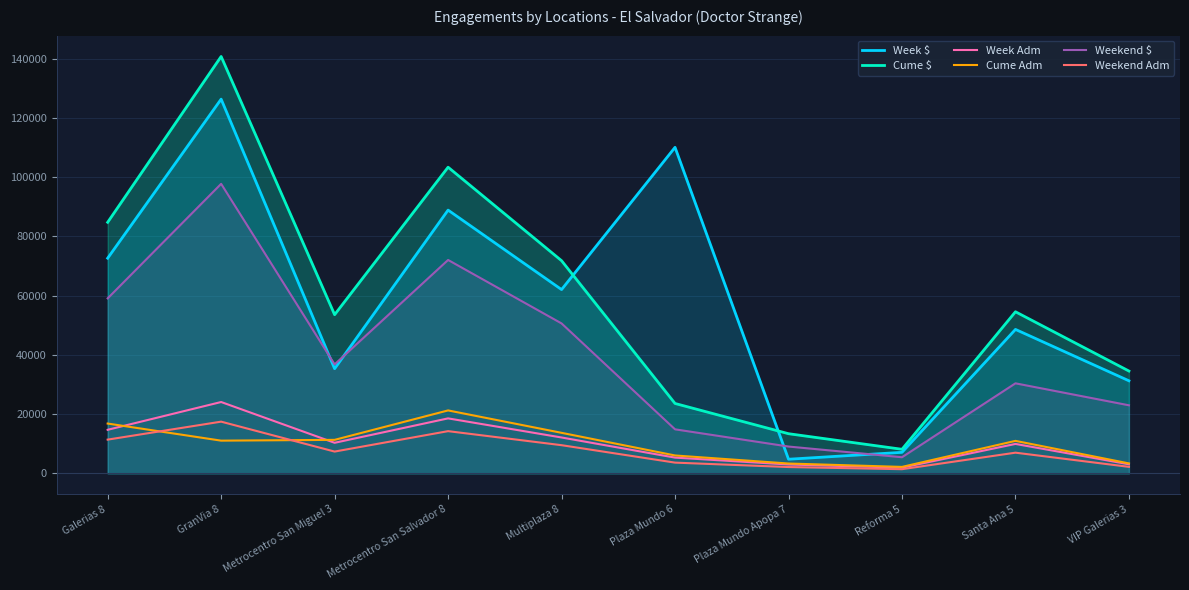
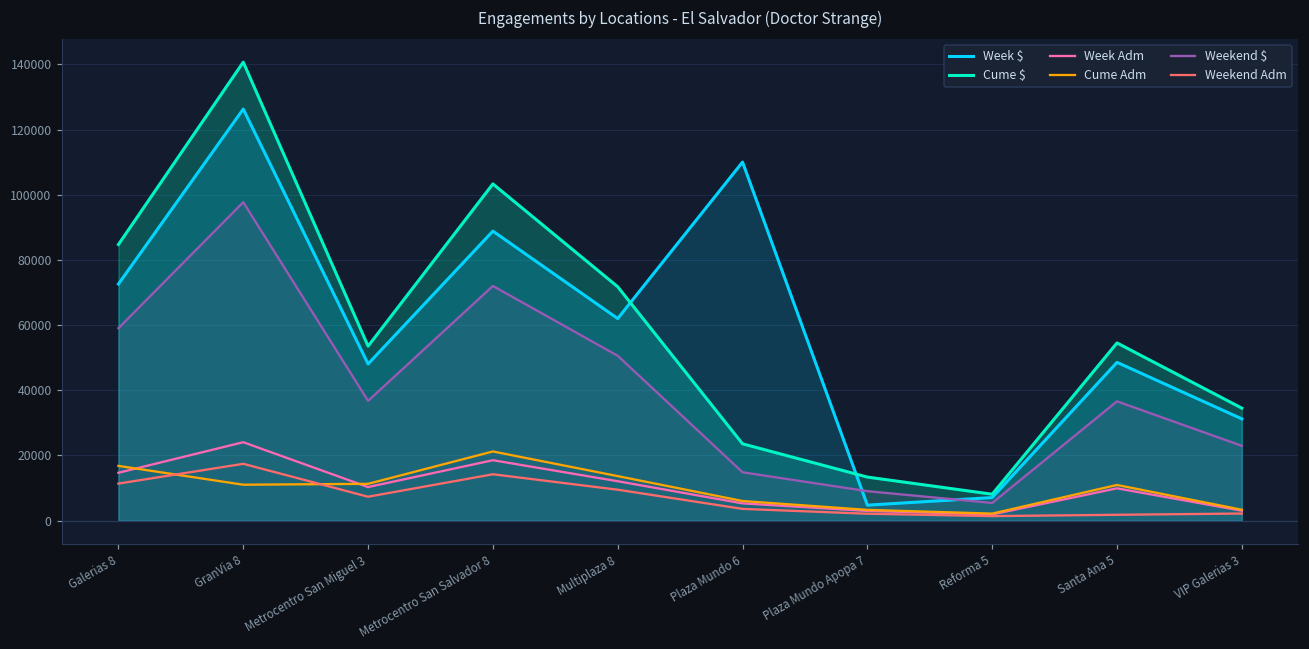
Week $, Metrocentro San Miguel 3: 35000 -> 48000
Weekend $, Santa Ana 5: 30000 -> 37000
Weekend Adm, Santa Ana 5: 7000 -> 2000
